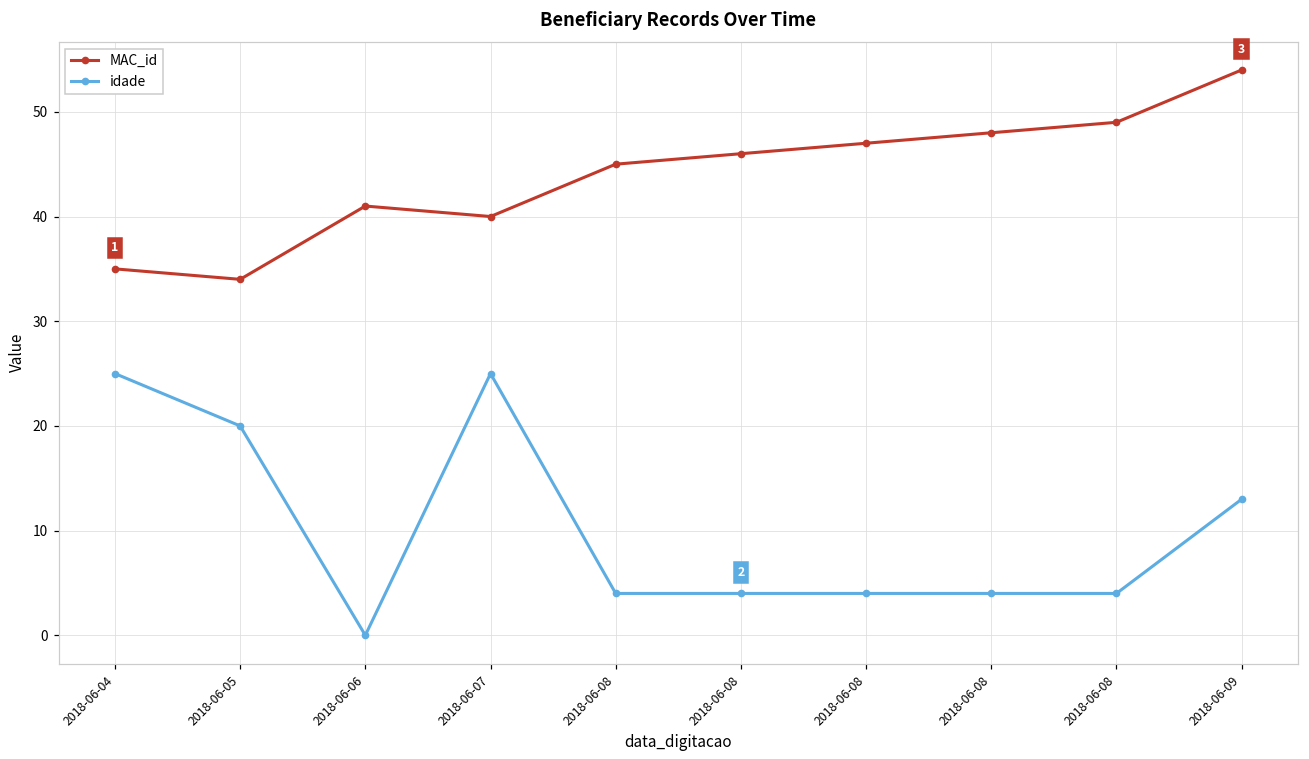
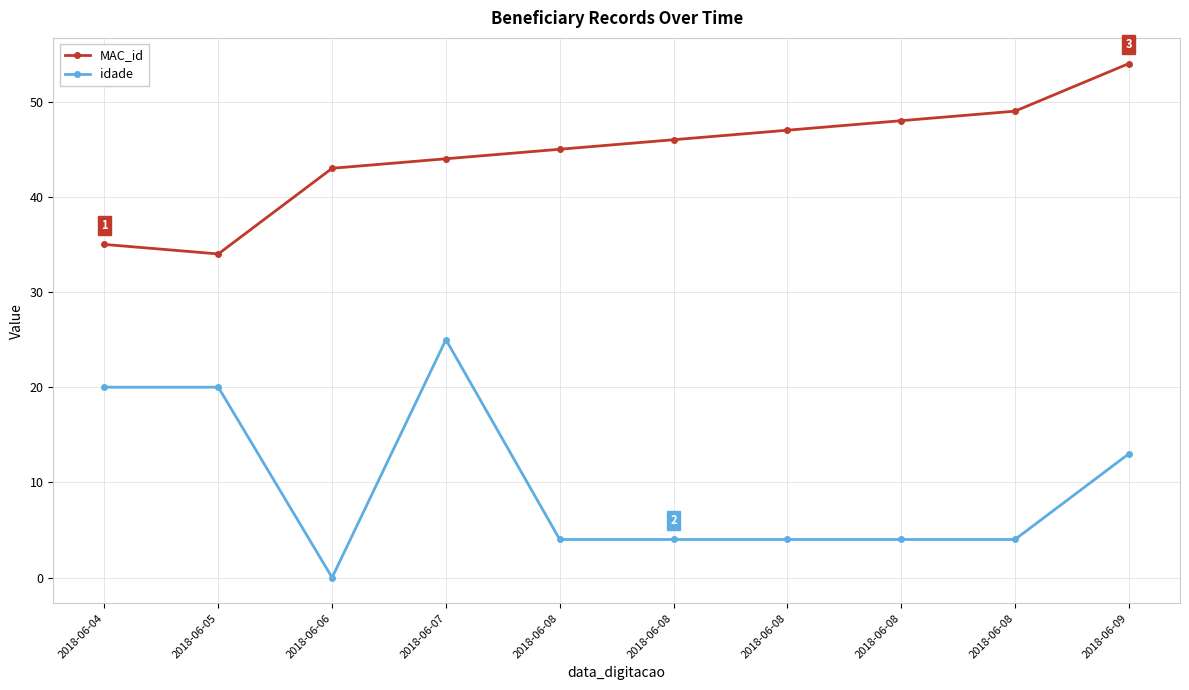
idade, 2018-06-04: 25 -> 20
MAC_id, 2018-06-06: 41 -> 43
MAC_id, 2018-06-07: 40 -> 44
